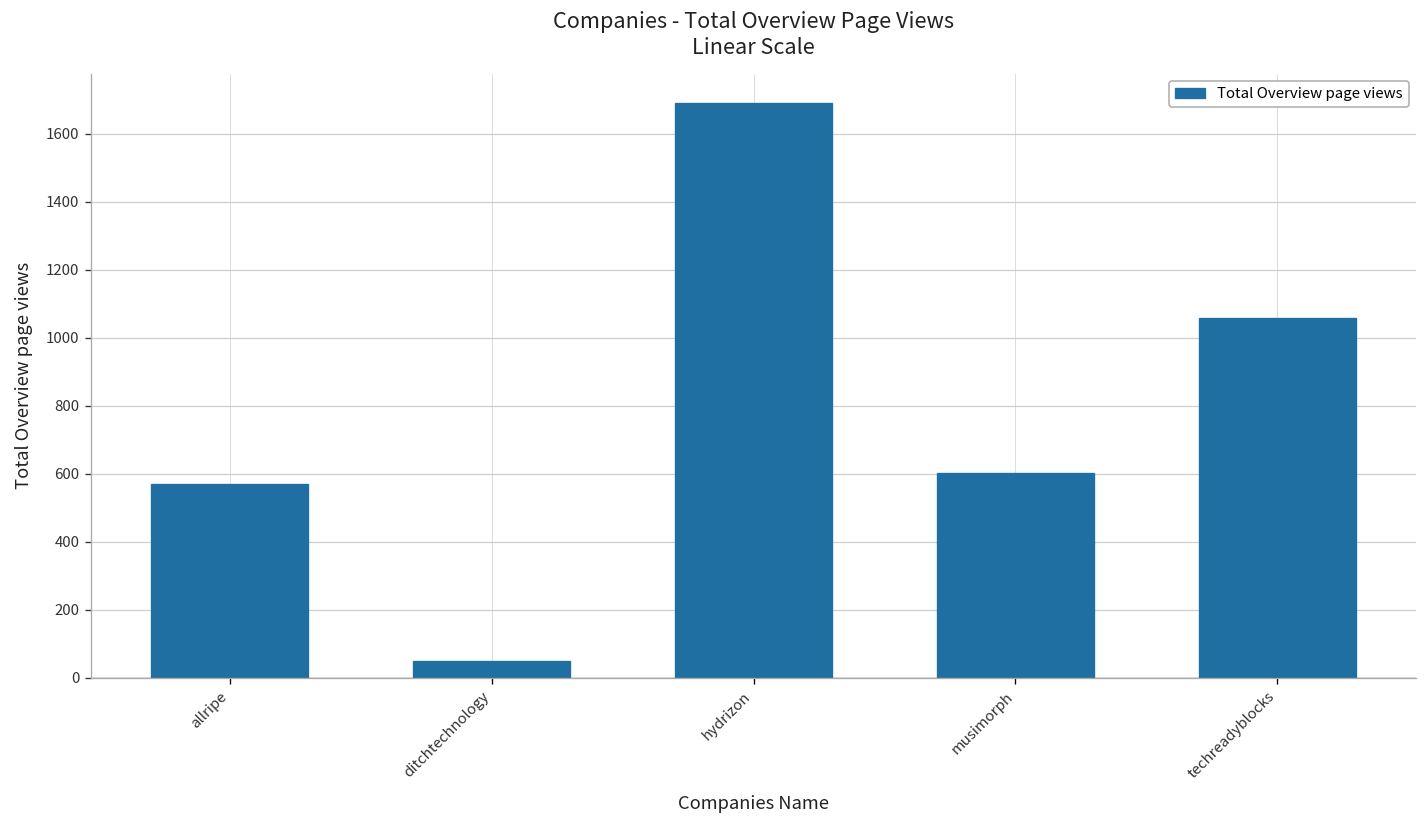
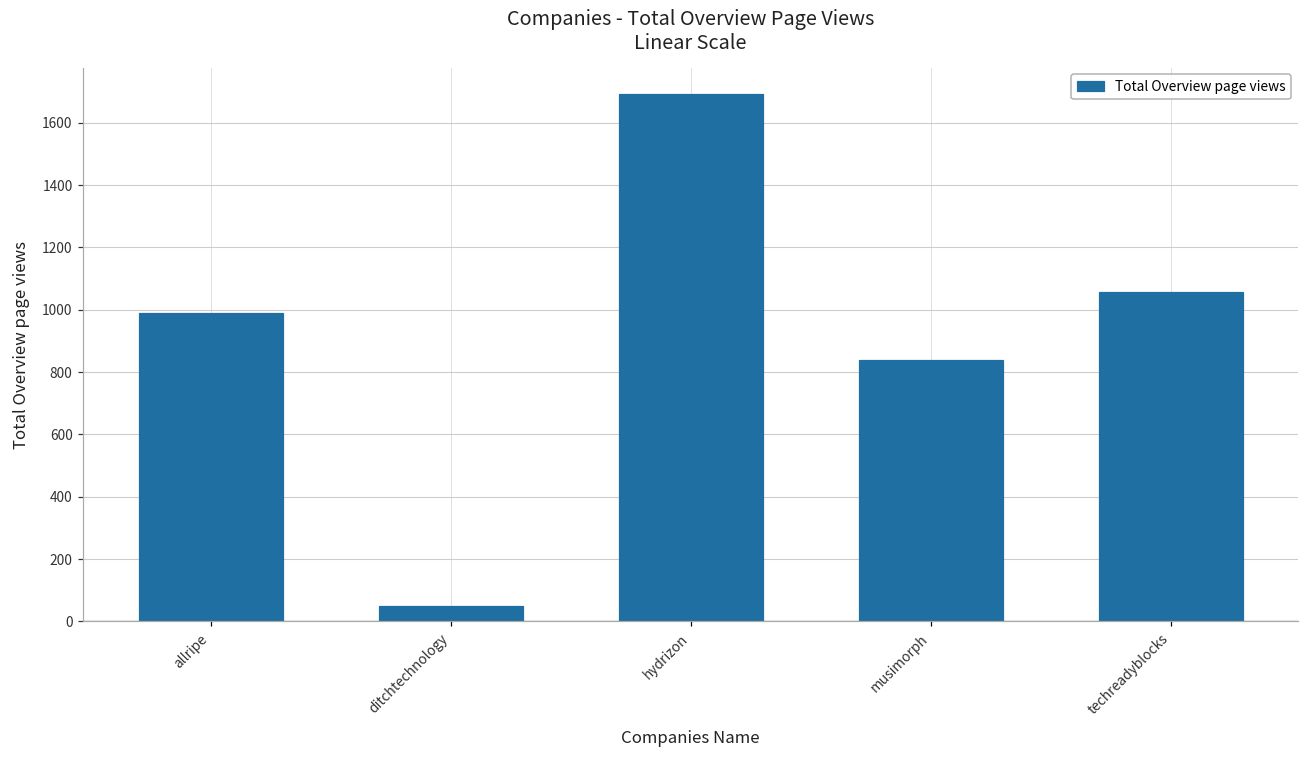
allripe: 570 -> 990
musimorph: 600 -> 840
